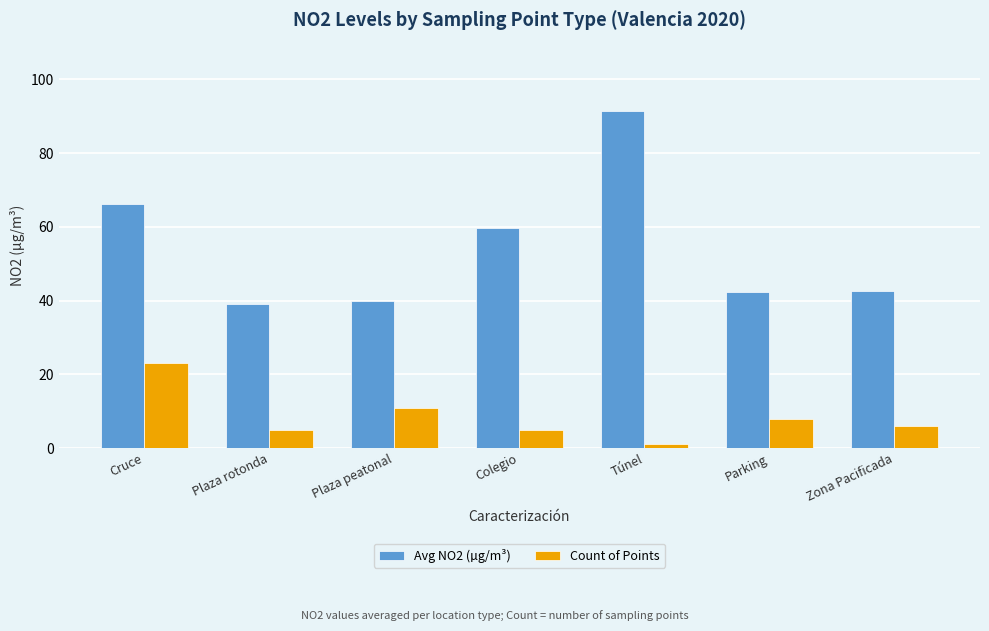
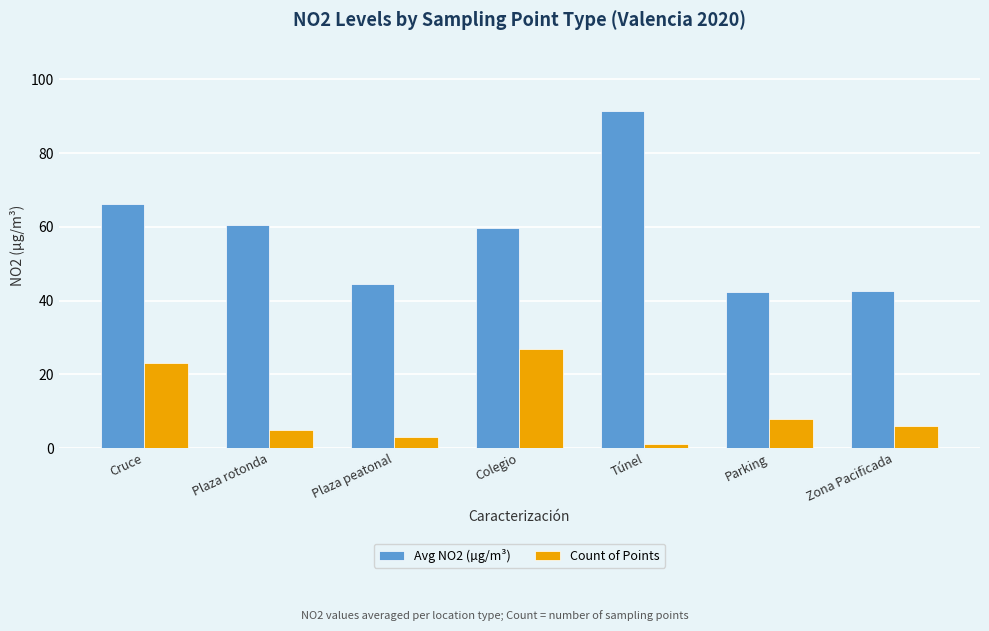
Avg NO2 (µg/m³), Plaza rotonda: 39 -> 61
Avg NO2 (µg/m³), Plaza peatonal: 40 -> 44
Count of Points, Plaza peatonal: 11 -> 3
Count of Points, Colegio: 5 -> 27
